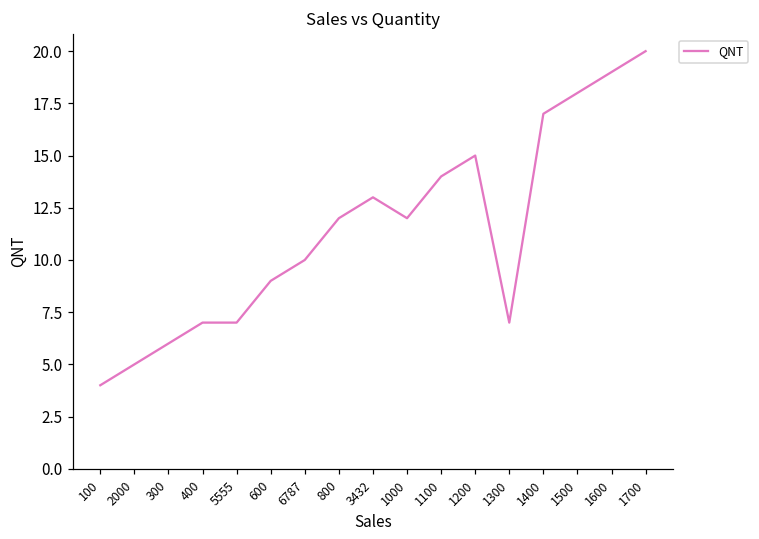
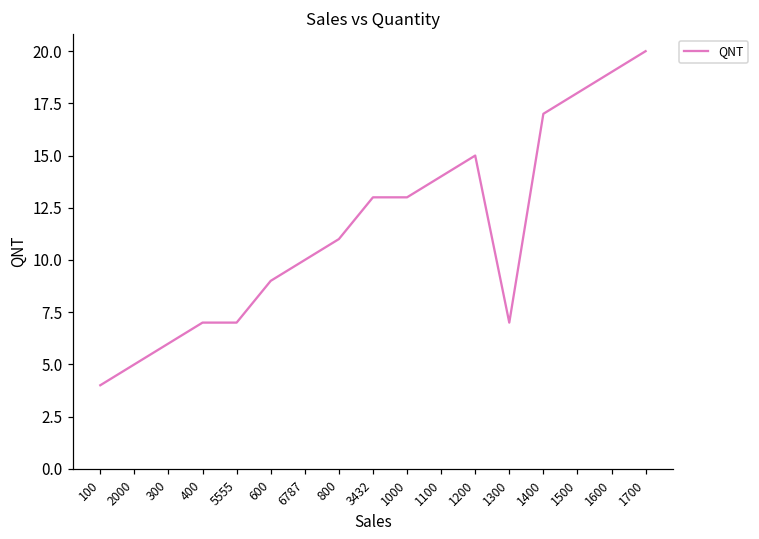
800: 12 -> 11
1000: 12 -> 13
